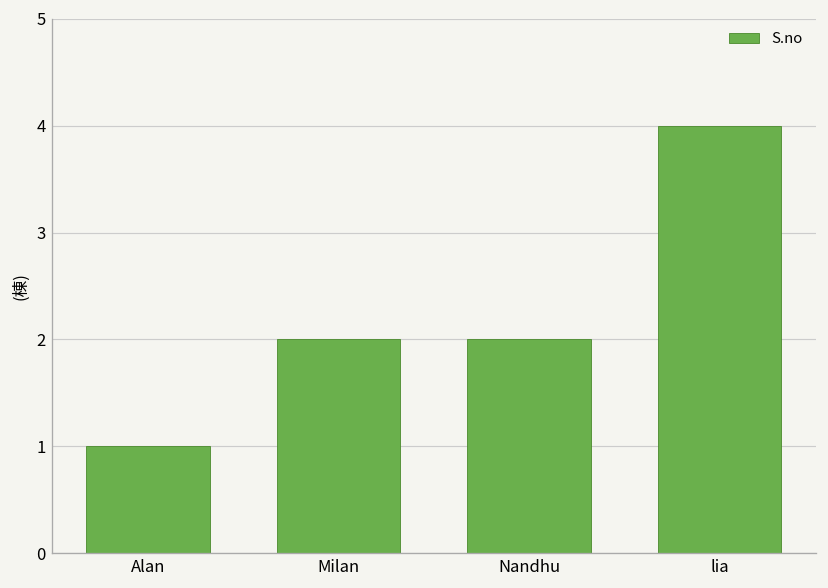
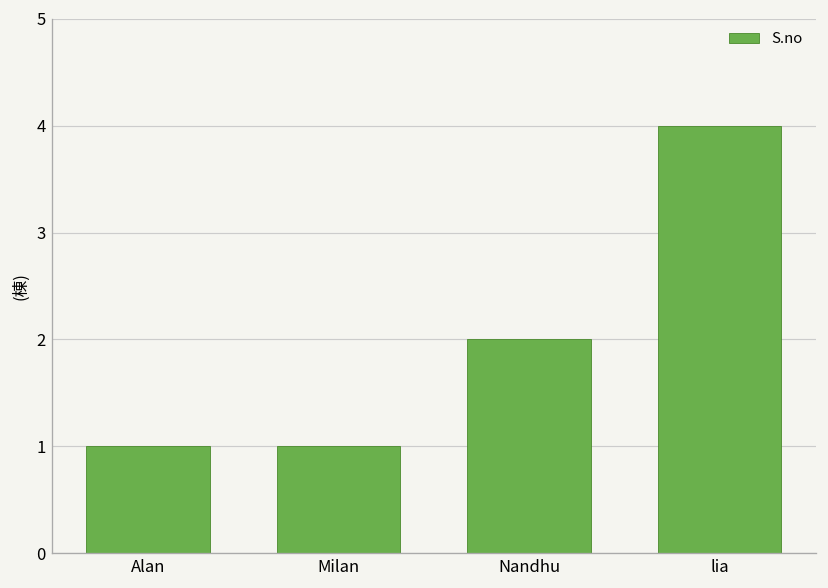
Milan: 2 -> 1
